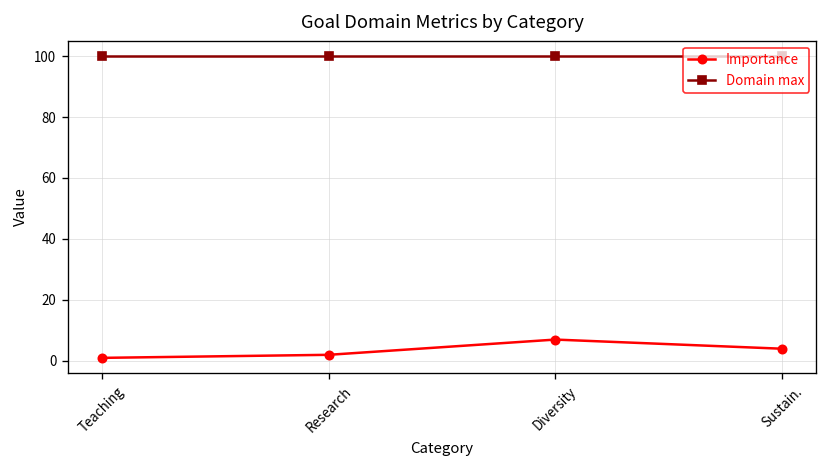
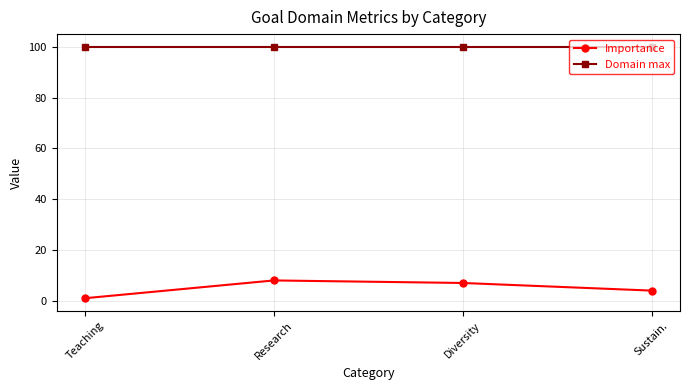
Importance, Research: 2 -> 8
